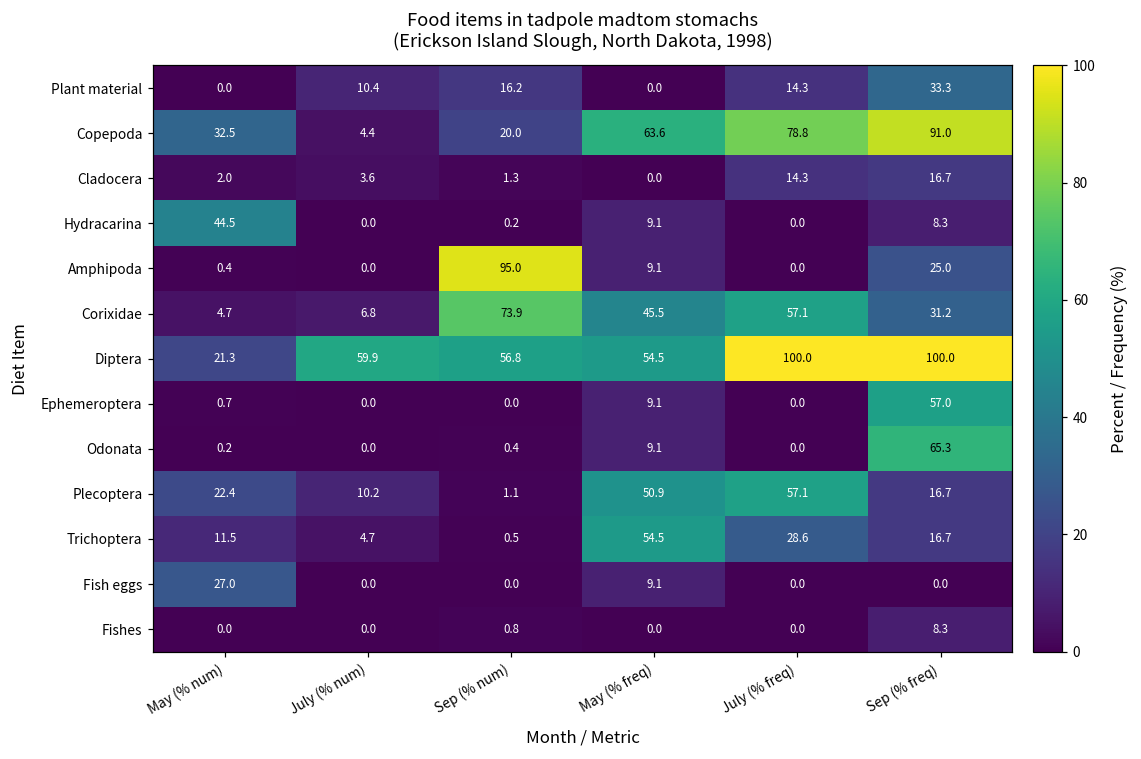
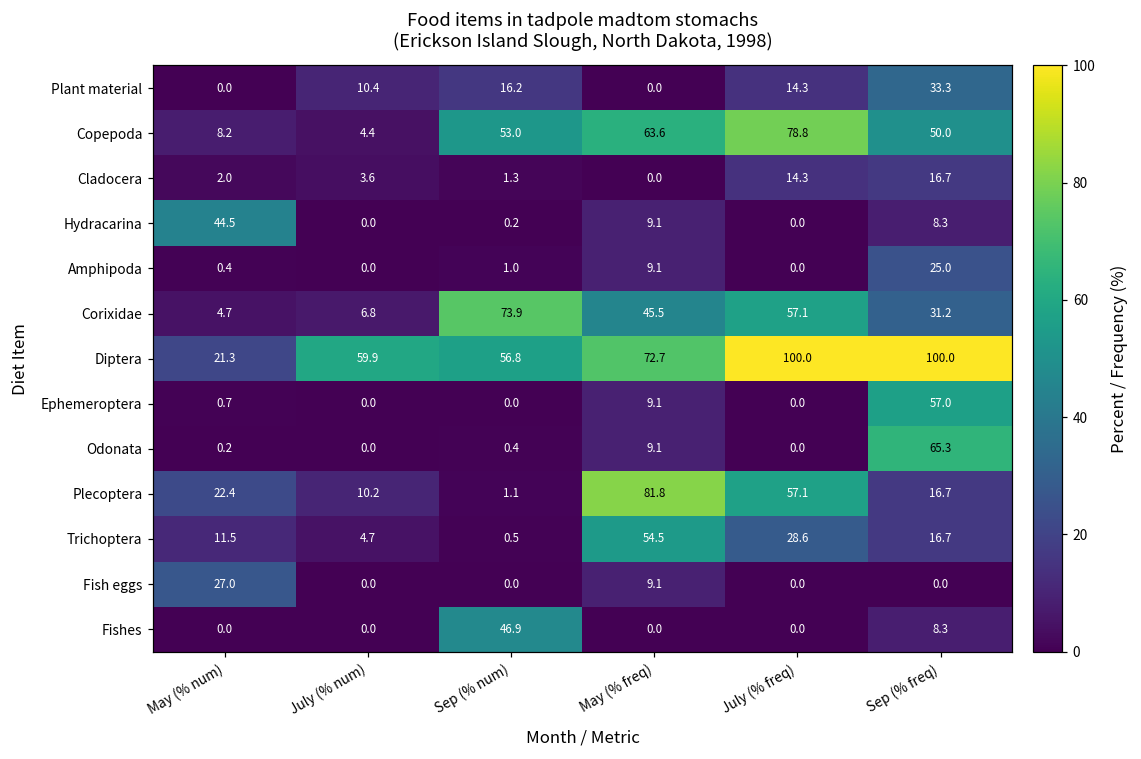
Copepoda, May (% num): 32.5 -> 8.2
Copepoda, Sep (% num): 20.0 -> 53.0
Copepoda, Sep (% freq): 91.0 -> 50.0
Amphipoda, Sep (% num): 95.0 -> 1.0
Diptera, May (% freq): 54.5 -> 72.7
Plecoptera, May (% freq): 50.9 -> 81.8
Fishes, Sep (% num): 0.8 -> 46.9
